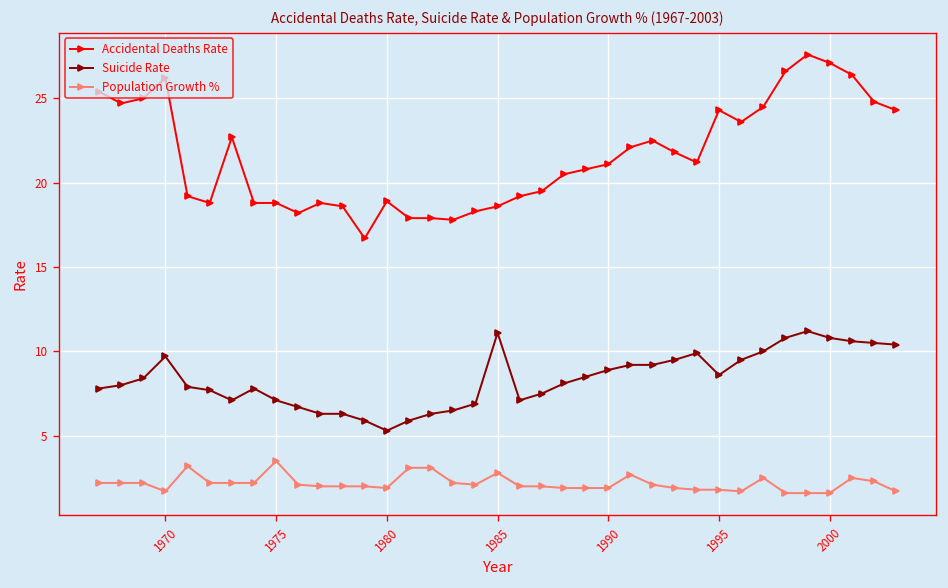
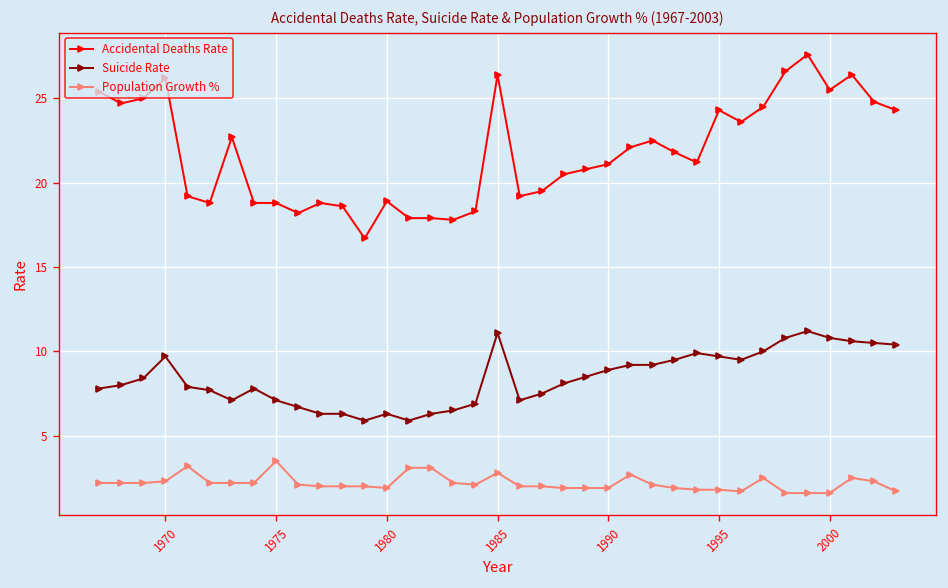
Population Growth %, 1970: 1.7 -> 2.3
Suicide Rate, 1980: 5.3 -> 6.3
Accidental Deaths Rate, 1985: 18.6 -> 26.4
Suicide Rate, 1995: 8.6 -> 9.7
Accidental Deaths Rate, 2000: 27.1 -> 25.5
